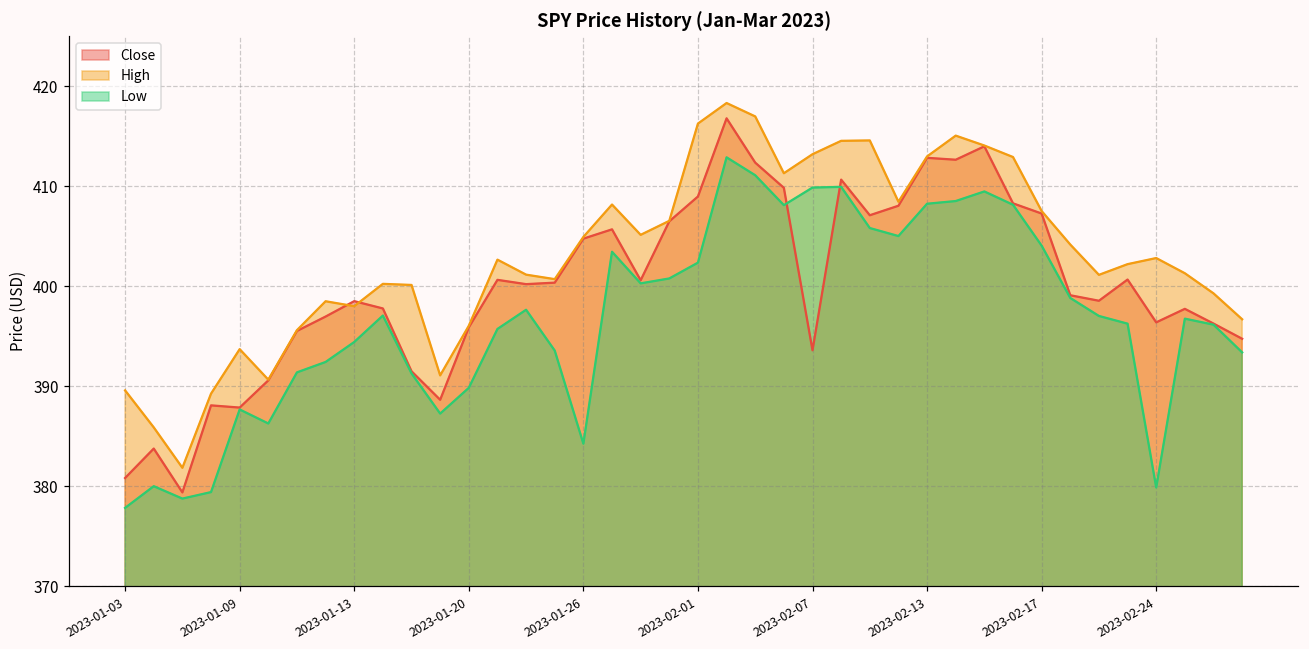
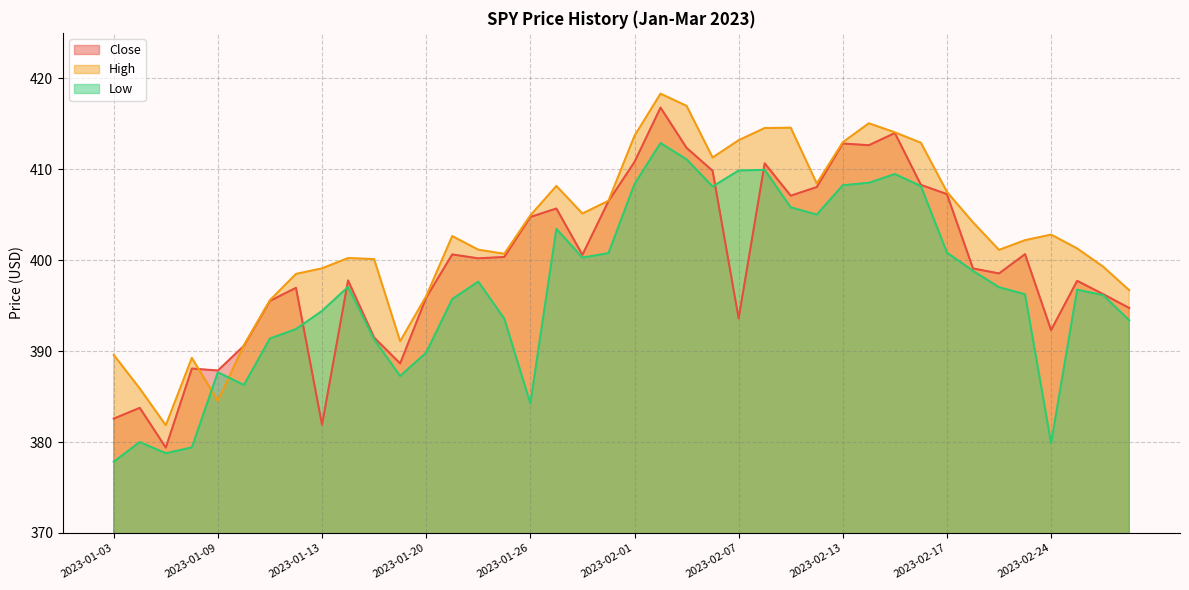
Close, 2023-01-03: 381 -> 383
High, 2023-01-09: 394 -> 385
Close, 2023-01-13: 399 -> 382
High, 2023-01-13: 398 -> 399
Close, 2023-02-01: 409 -> 411
High, 2023-02-01: 416 -> 414
Low, 2023-02-01: 402 -> 408
Low, 2023-02-17: 404 -> 401
Close, 2023-02-24: 396 -> 392
